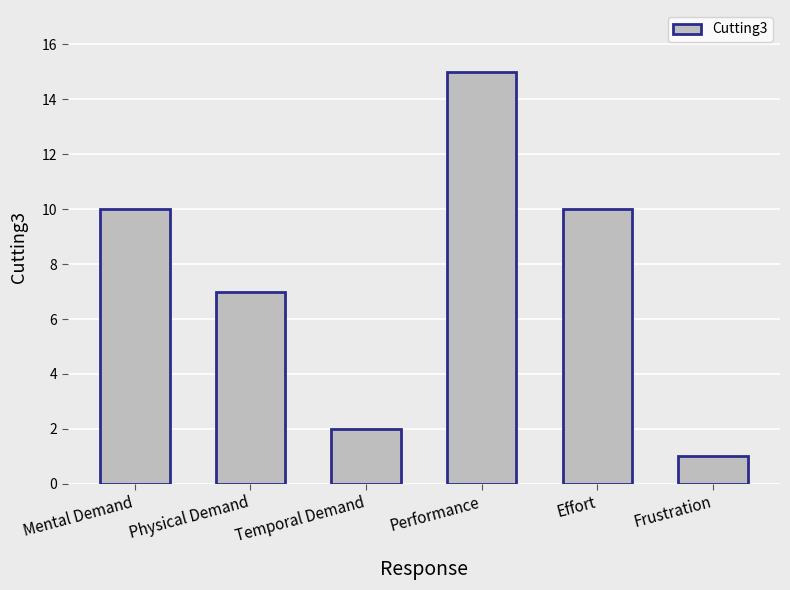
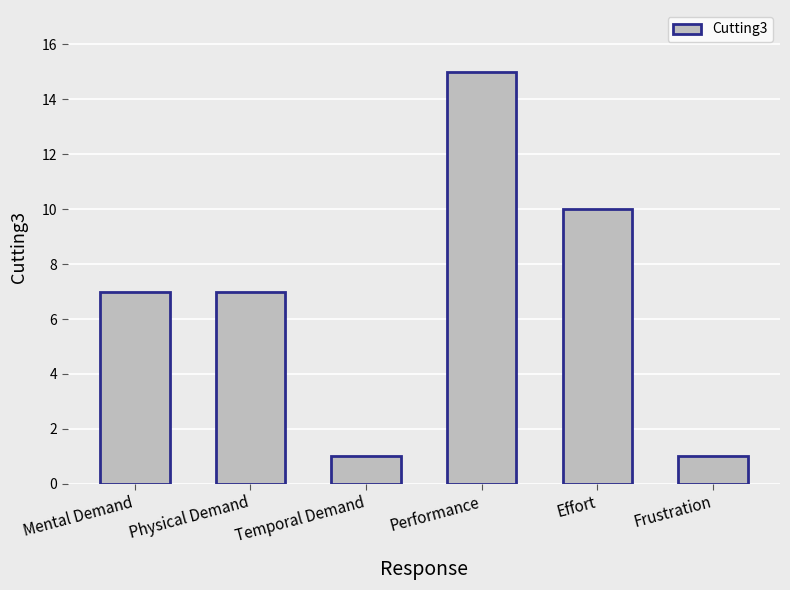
Mental Demand: 10 -> 7
Temporal Demand: 2 -> 1
